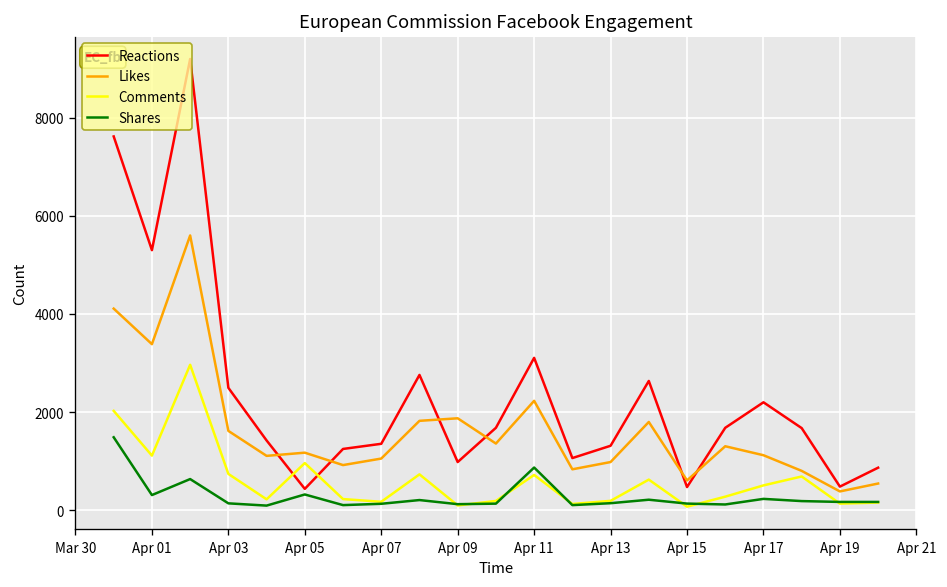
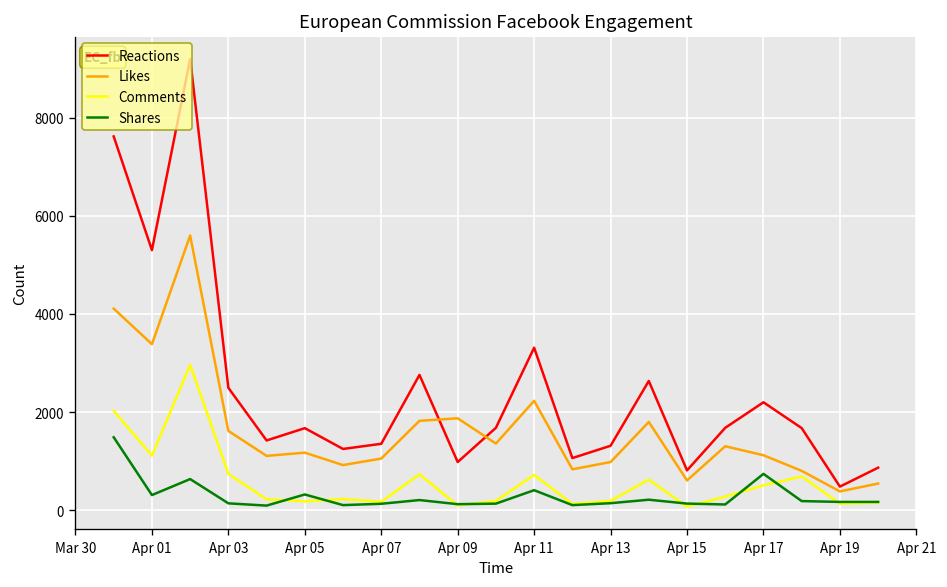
Reactions, Apr 05: 400 -> 1700
Comments, Apr 05: 1000 -> 200
Reactions, Apr 11: 3100 -> 3300
Shares, Apr 11: 900 -> 400
Reactions, Apr 15: 500 -> 800
Shares, Apr 17: 200 -> 700
